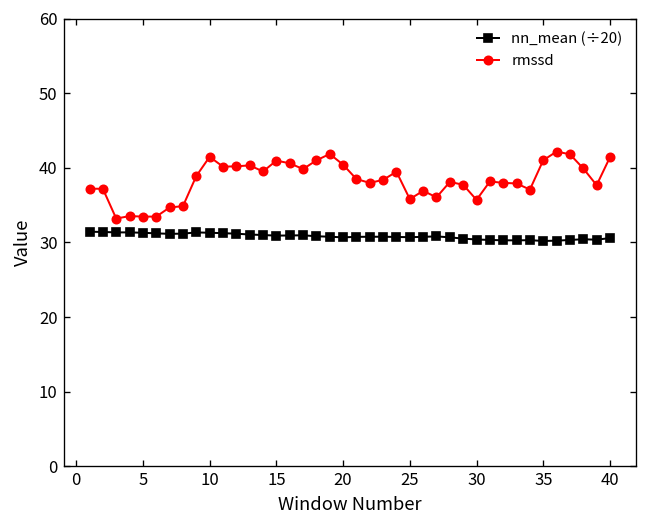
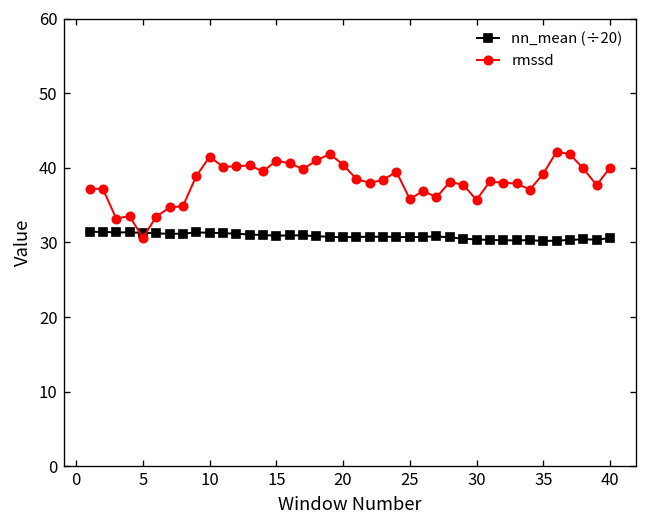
rmssd, 5: 33 -> 31
rmssd, 35: 41 -> 39
rmssd, 40: 41 -> 40
